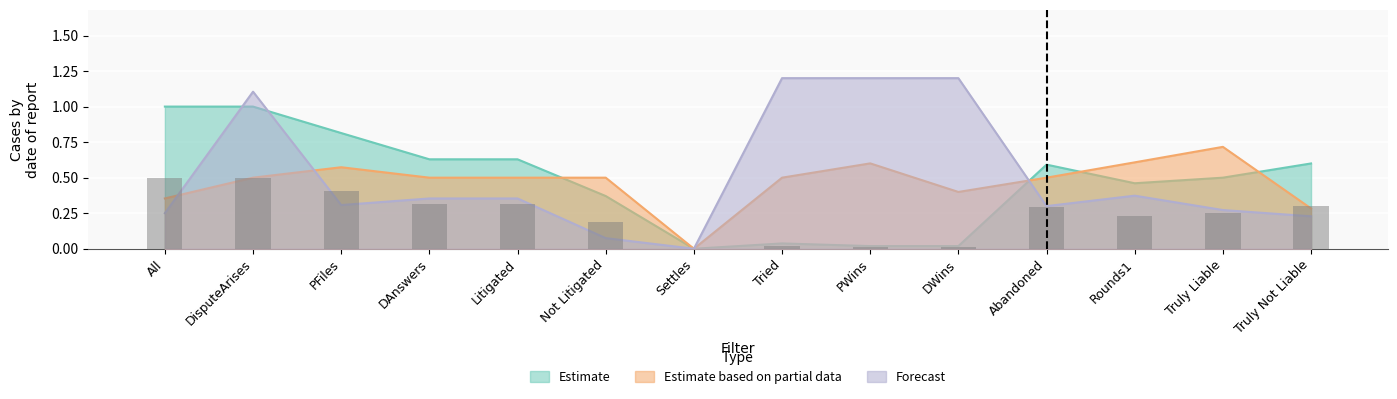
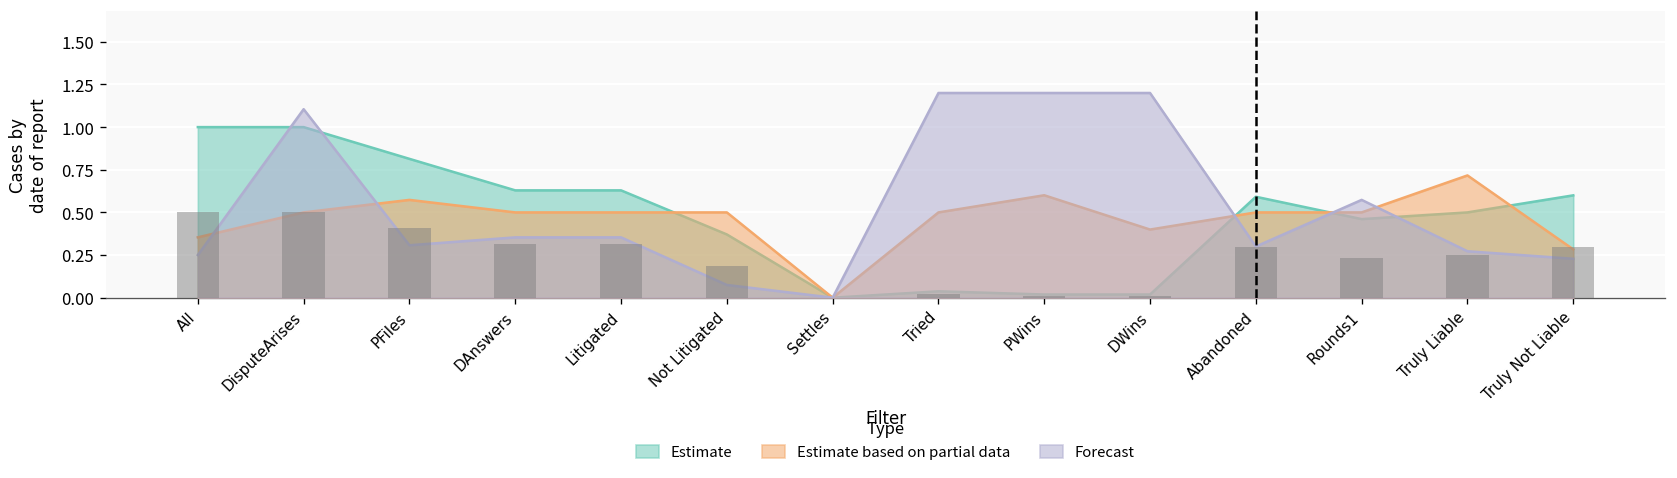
Estimate based on partial data, Rounds1: 0.61 -> 0.50
Forecast, Rounds1: 0.37 -> 0.57
